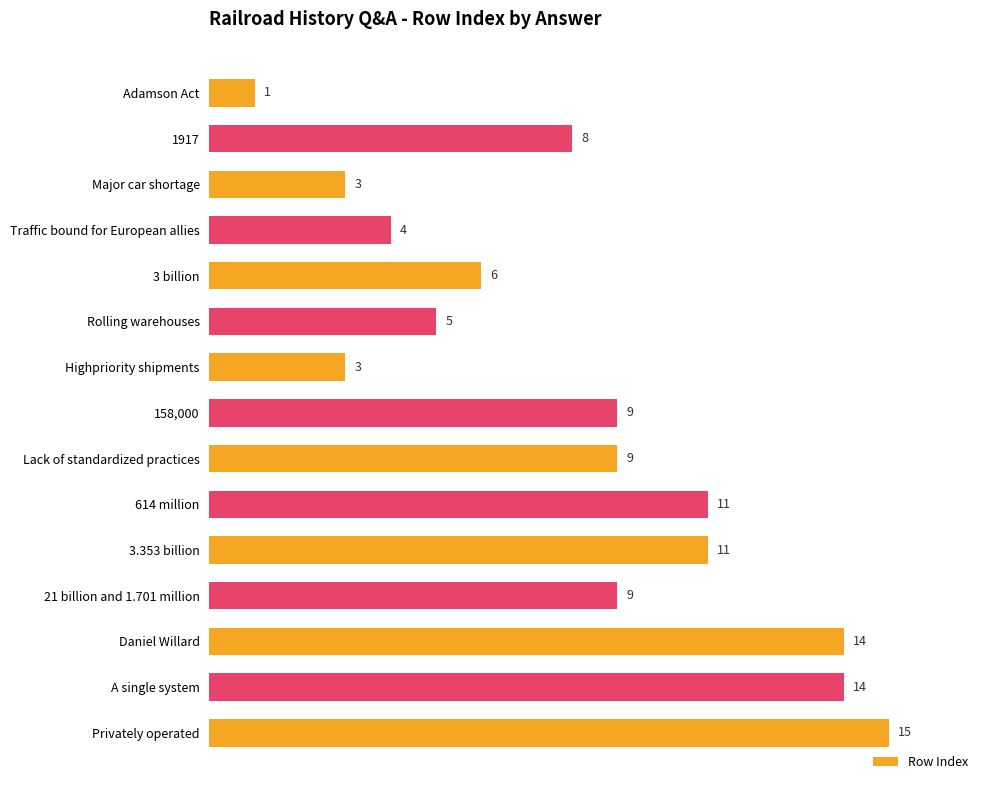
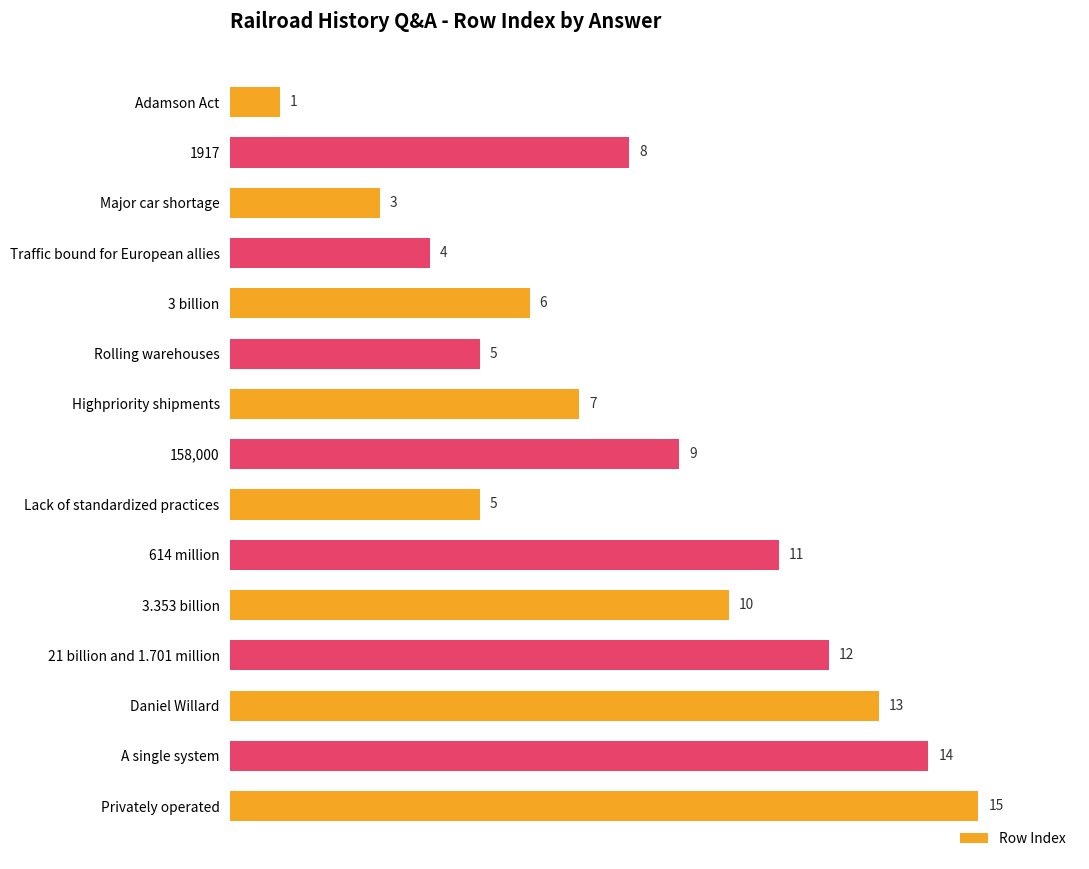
Highpriority shipments: 3 -> 7
Lack of standardized practices: 9 -> 5
3.353 billion: 11 -> 10
21 billion and 1.701 million: 9 -> 12
Daniel Willard: 14 -> 13
